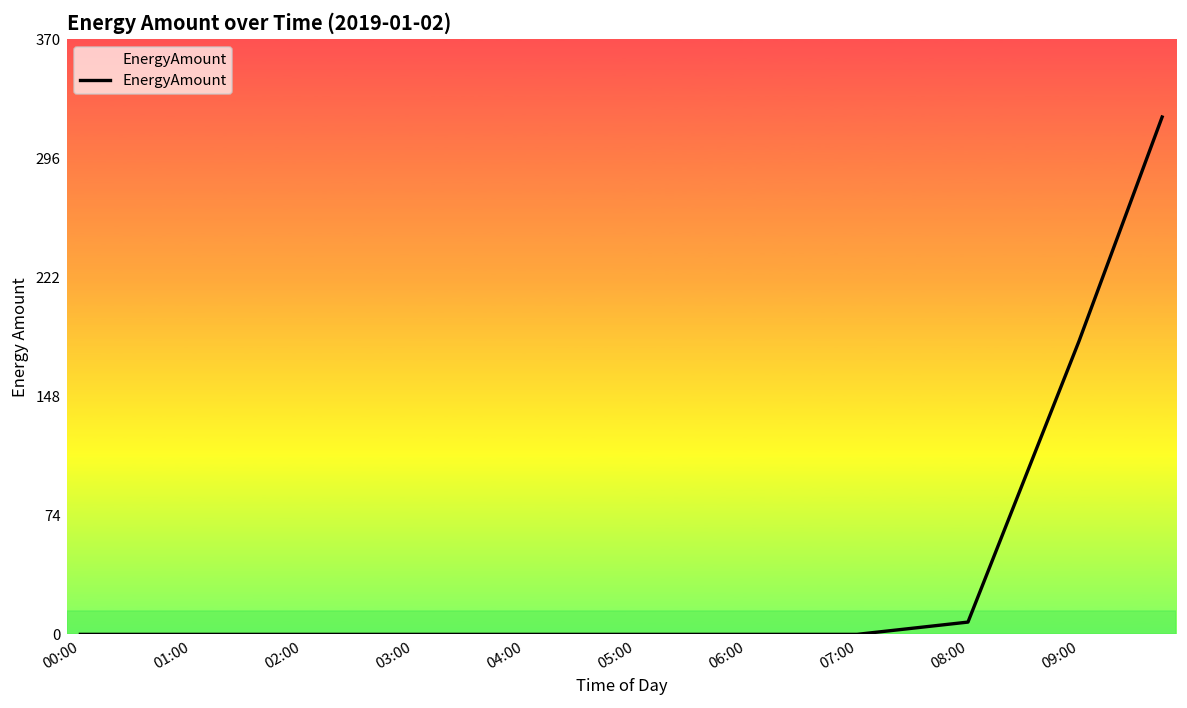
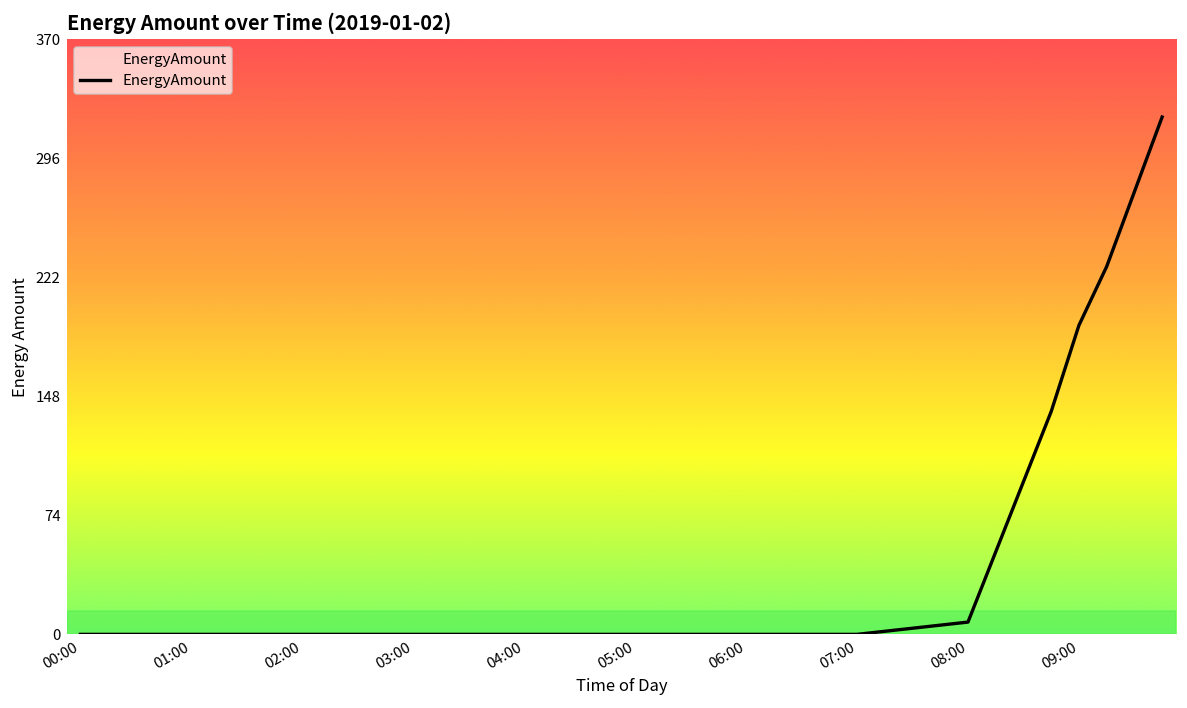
09:00: 182 -> 192
